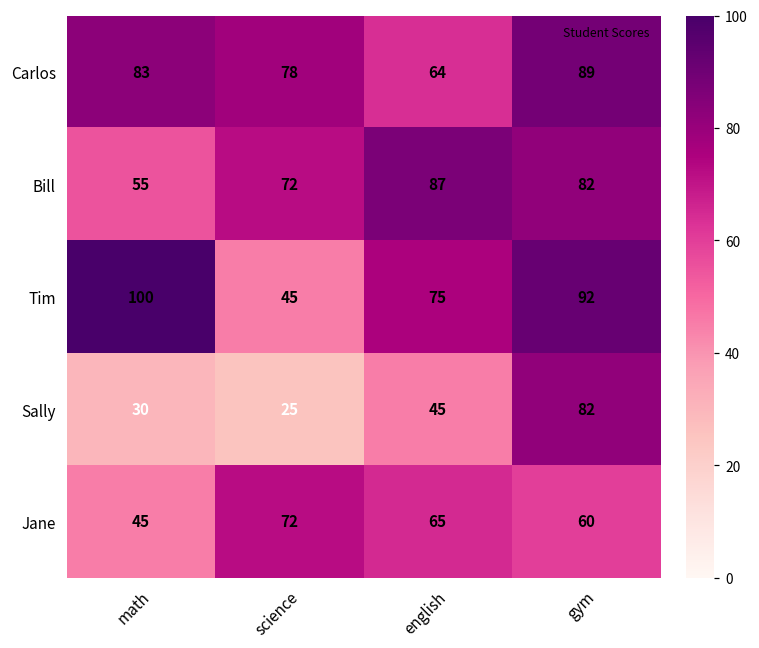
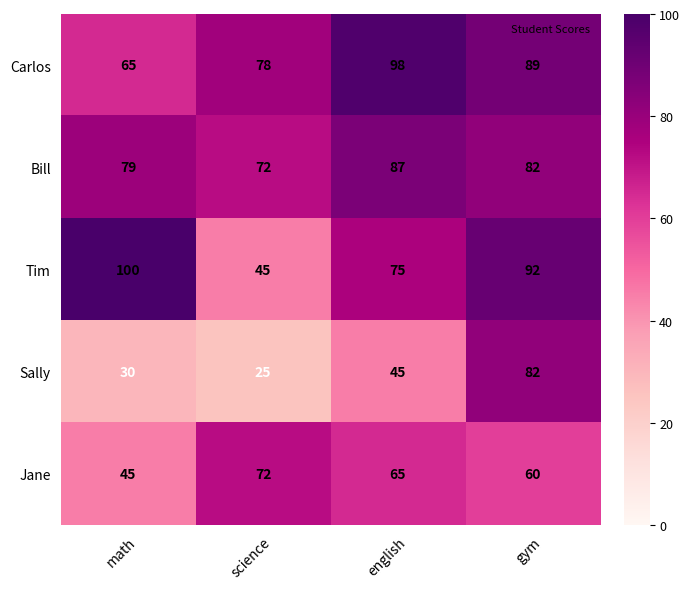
Carlos, math: 83 -> 65
Carlos, english: 64 -> 98
Bill, math: 55 -> 79
